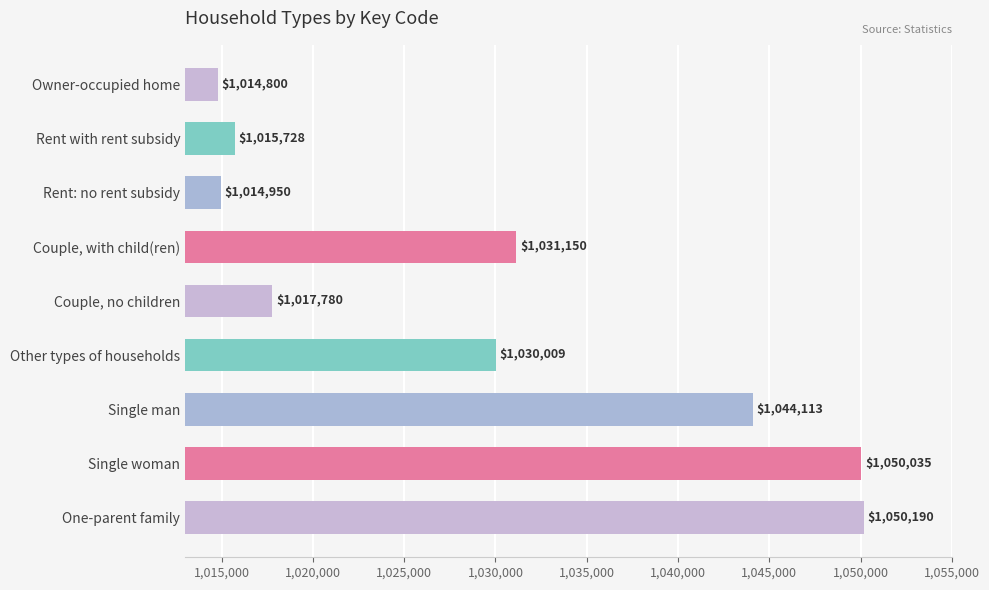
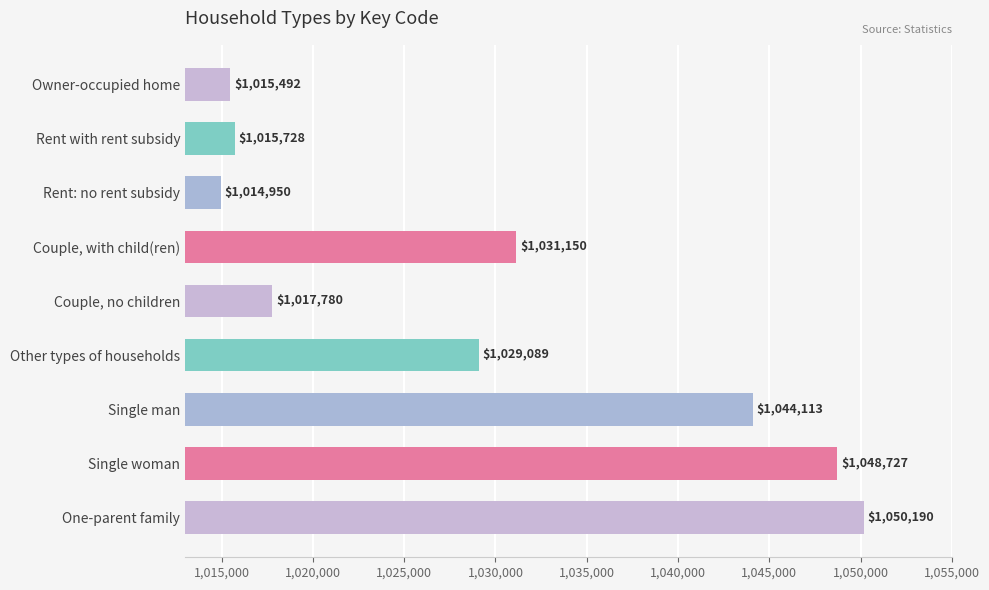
Owner-occupied home: $1,014,800 -> $1,015,492
Other types of households: $1,030,009 -> $1,029,089
Single woman: $1,050,035 -> $1,048,727
